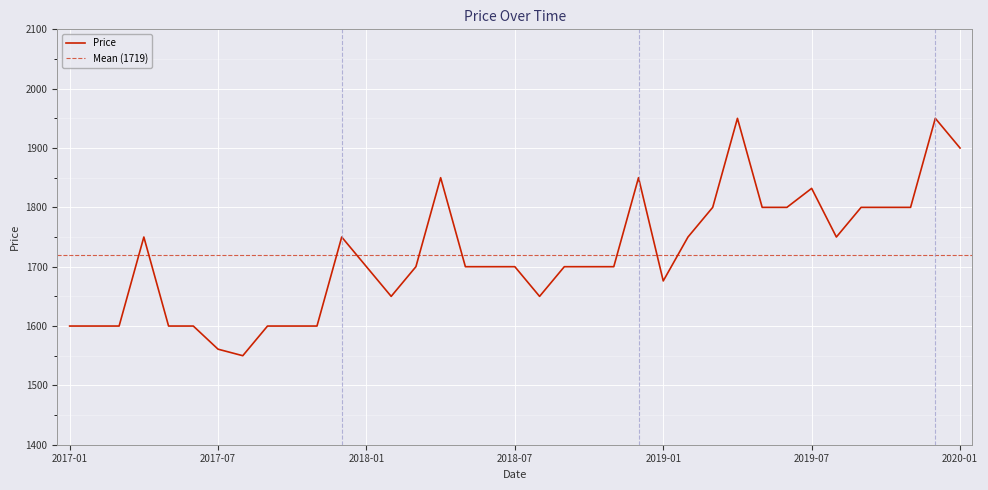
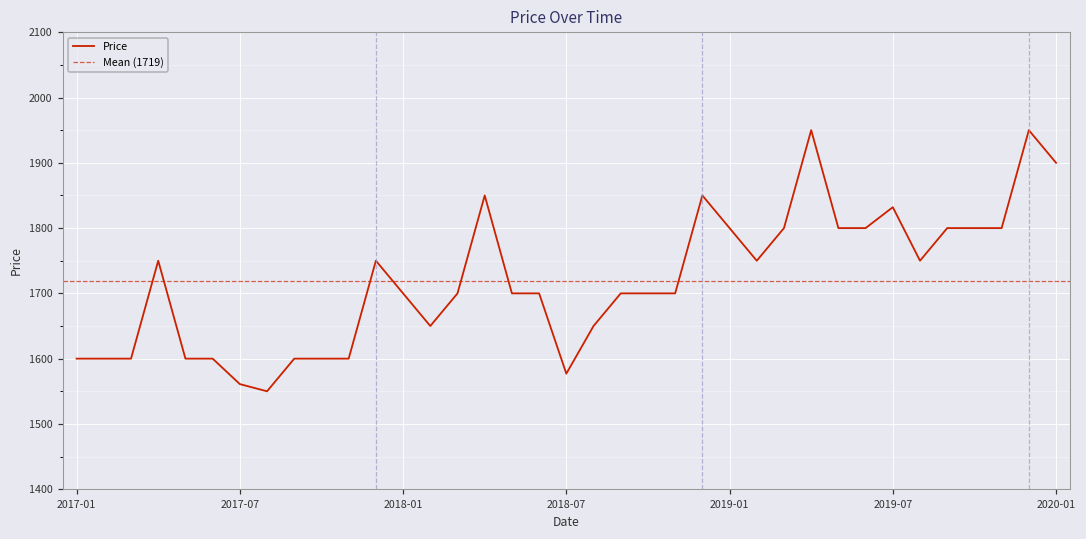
2018-07: 1700 -> 1580
2019-01: 1680 -> 1800
